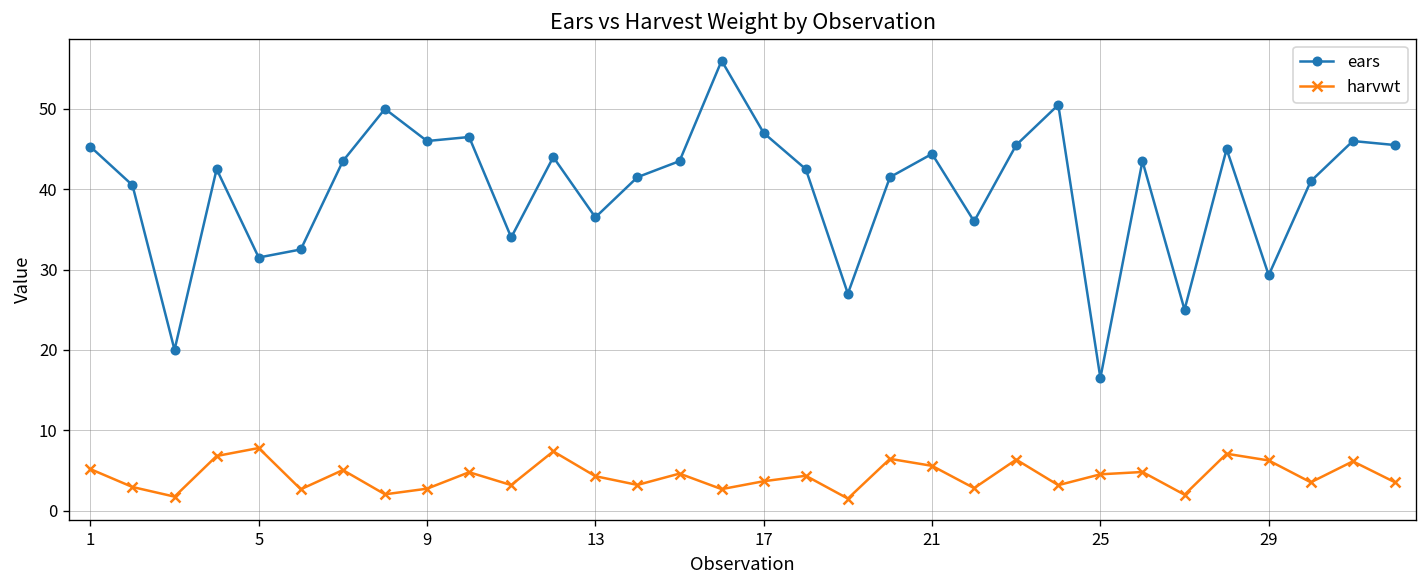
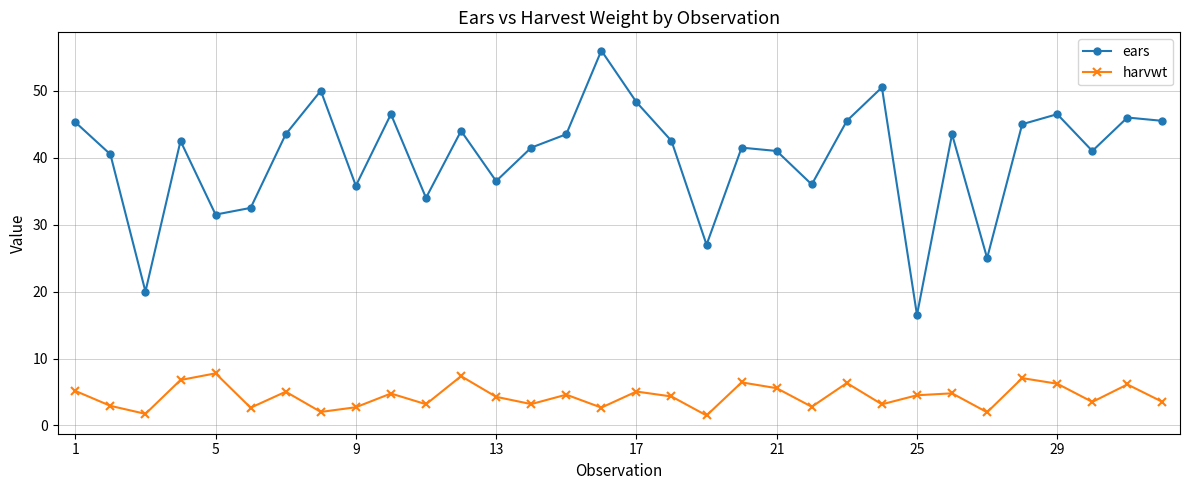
ears, 9: 46 -> 36
ears, 17: 47 -> 48
harvwt, 17: 4 -> 5
ears, 21: 44 -> 41
ears, 29: 29 -> 47
